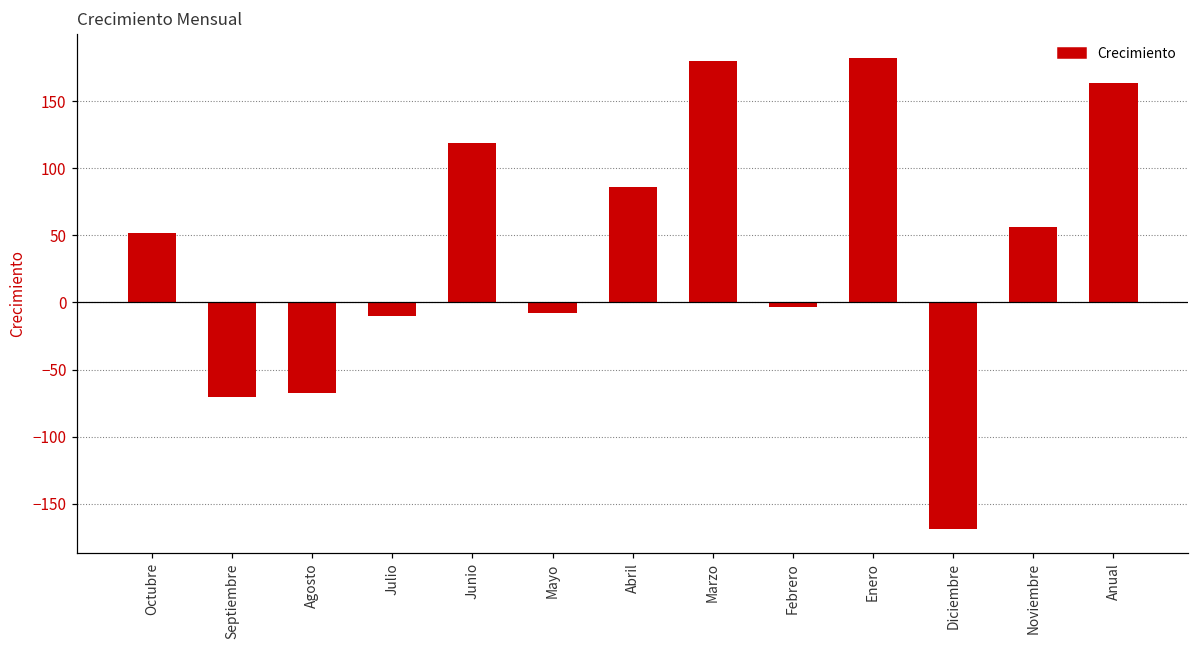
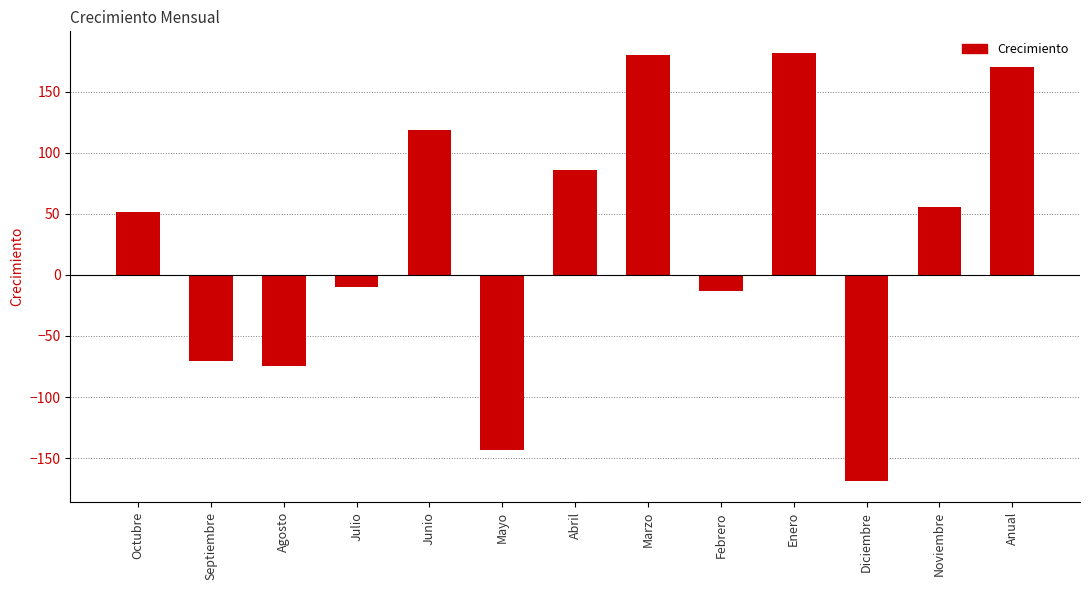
Agosto: -67 -> -74
Mayo: -8 -> -143
Febrero: -4 -> -13
Anual: 164 -> 171
